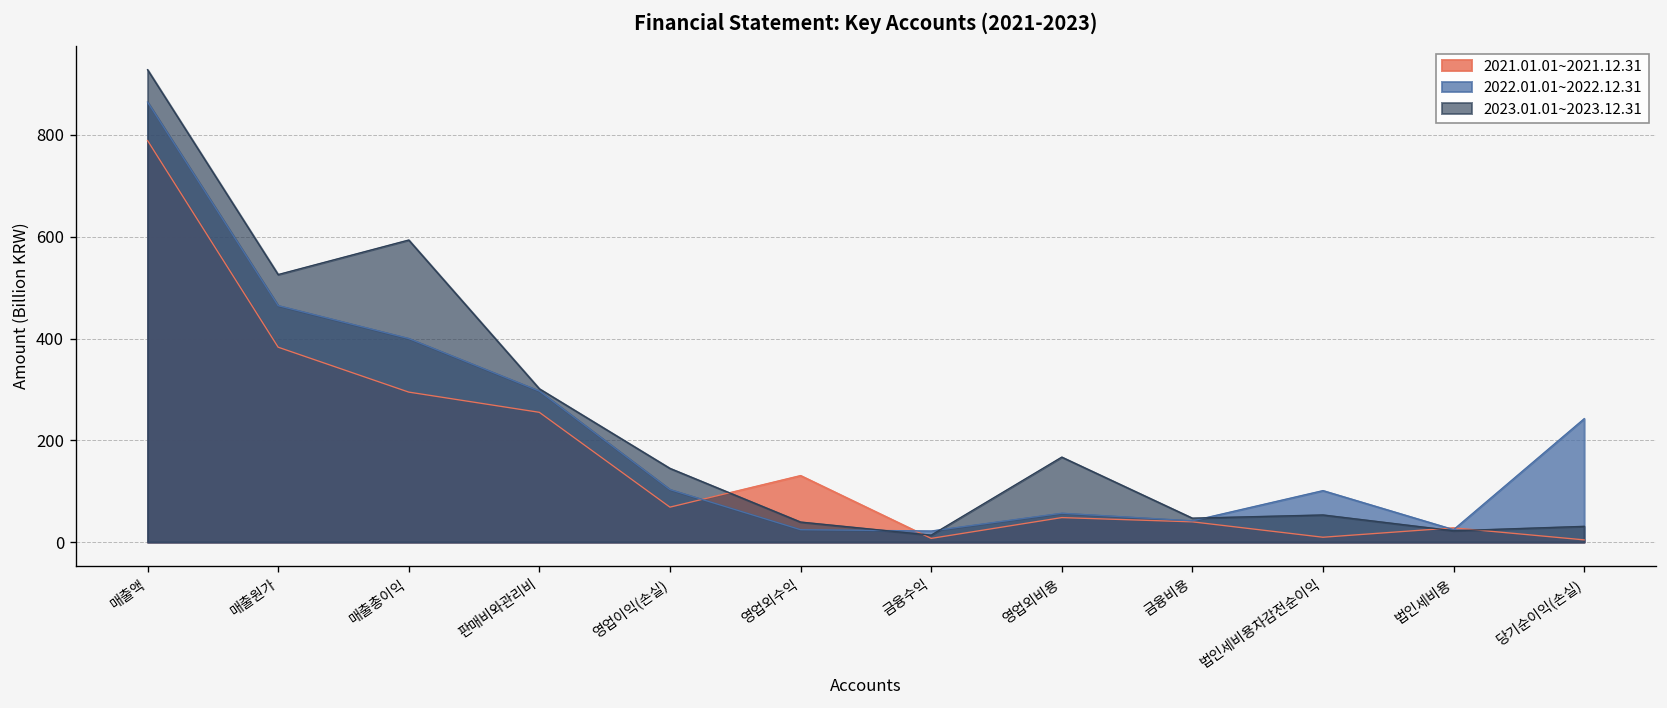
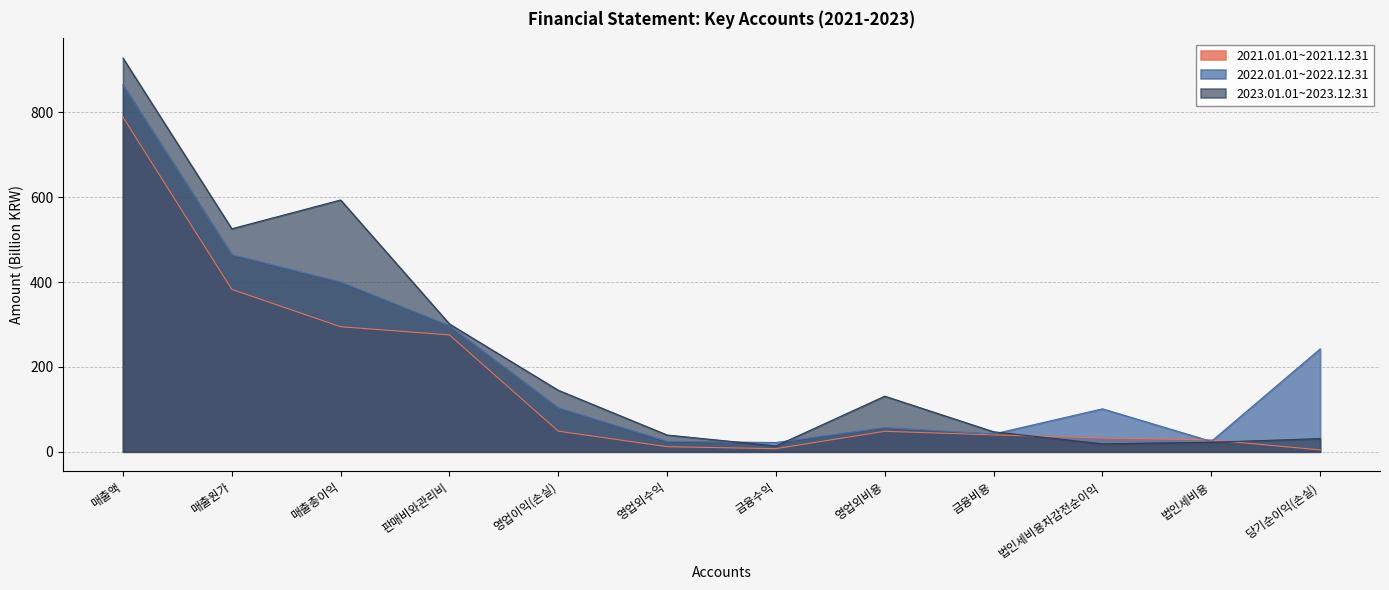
2021.01.01~2021.12.31, 판매비와관리비: 260 -> 280
2021.01.01~2021.12.31, 영업이익(손실): 70 -> 50
2021.01.01~2021.12.31, 영업외수익: 130 -> 10
2023.01.01~2023.12.31, 영업외비용: 170 -> 130
2021.01.01~2021.12.31, 법인세비용차감전순이익: 10 -> 30
2023.01.01~2023.12.31, 법인세비용차감전순이익: 50 -> 20
